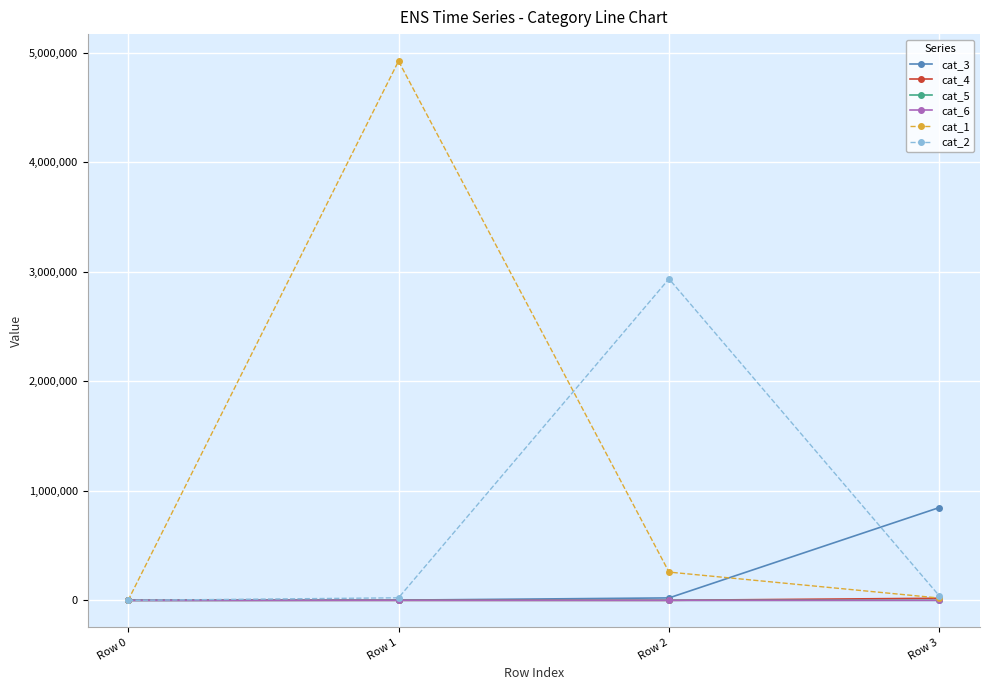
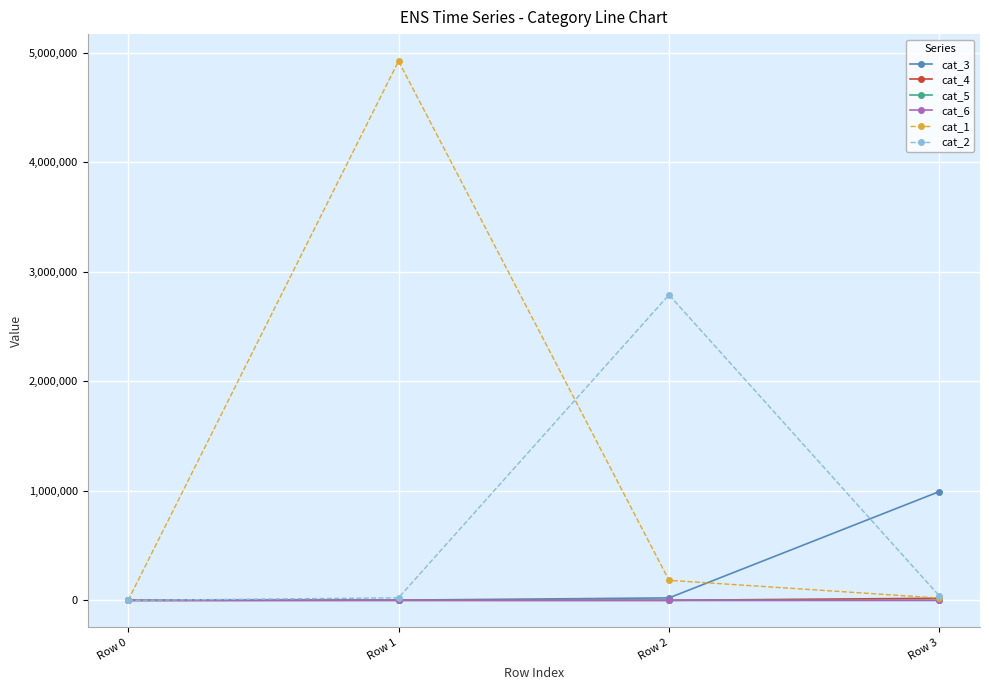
cat_1, Row 2: 260,000 -> 180,000
cat_2, Row 2: 2,940,000 -> 2,790,000
cat_3, Row 3: 850,000 -> 990,000
